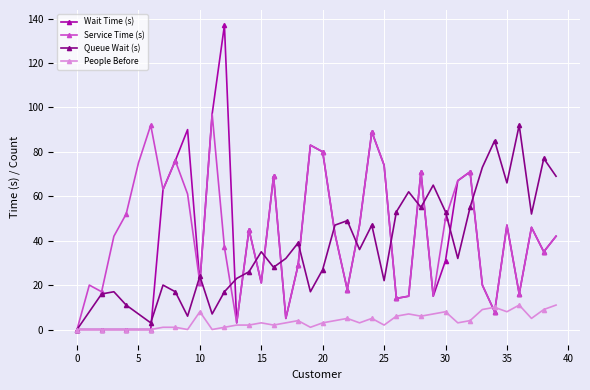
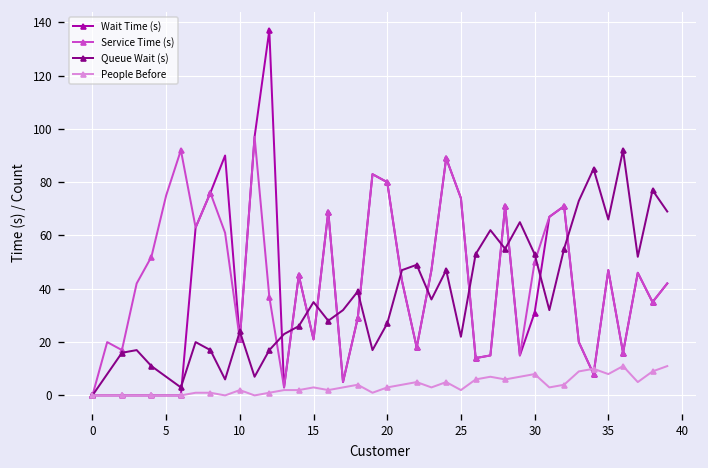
People Before, 10: 8 -> 2
